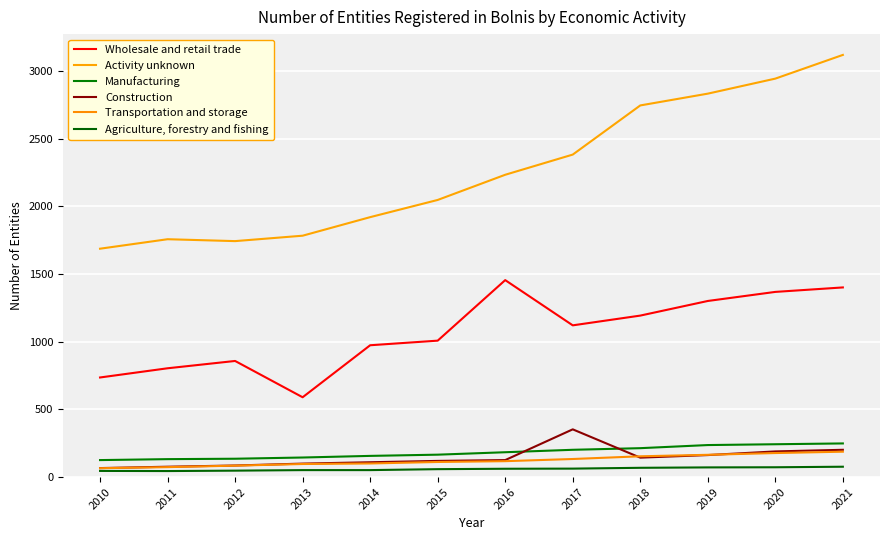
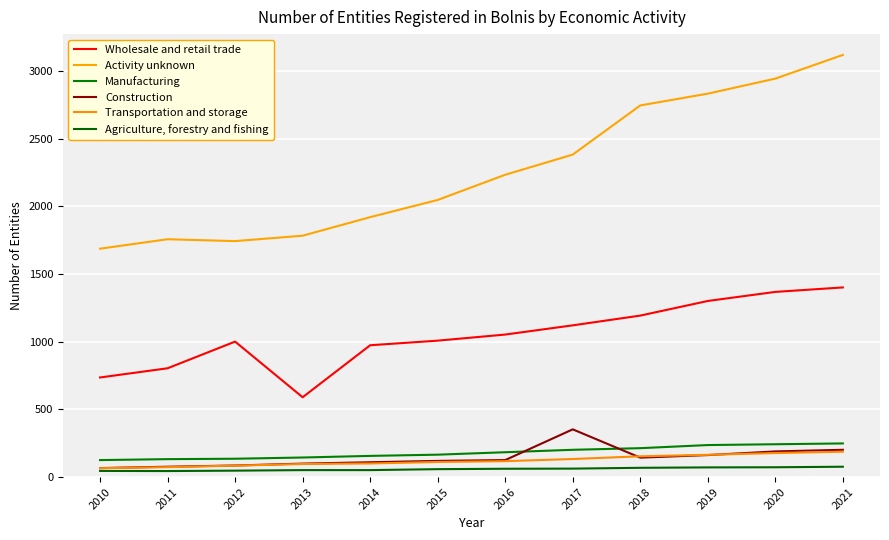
Wholesale and retail trade, 2012: 860 -> 1000
Wholesale and retail trade, 2016: 1460 -> 1050
